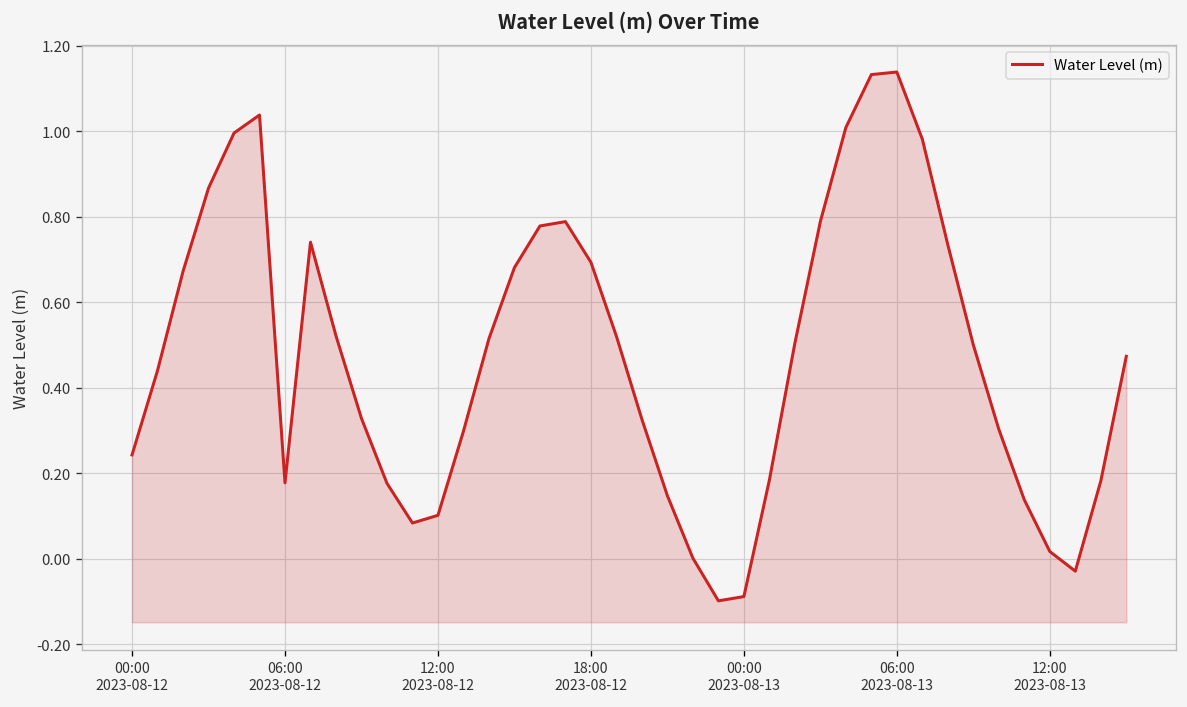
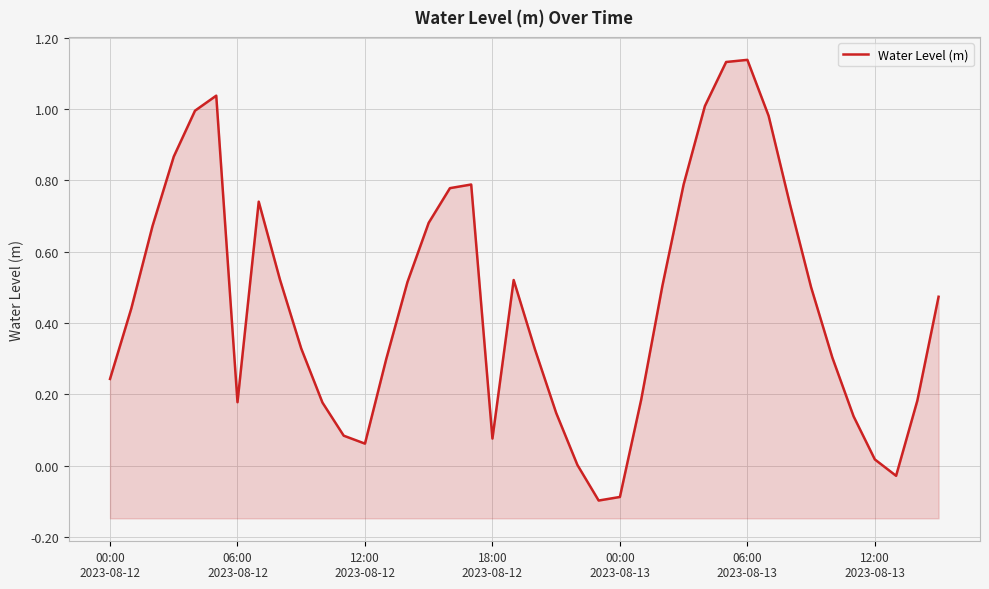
12:00 2023-08-12: 0.10 -> 0.06
18:00 2023-08-12: 0.69 -> 0.08
